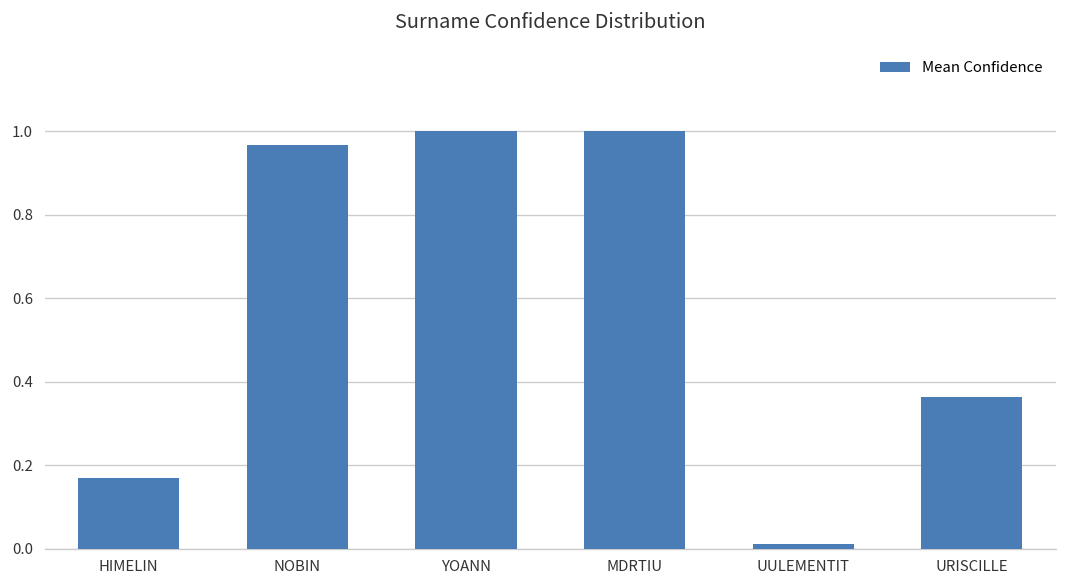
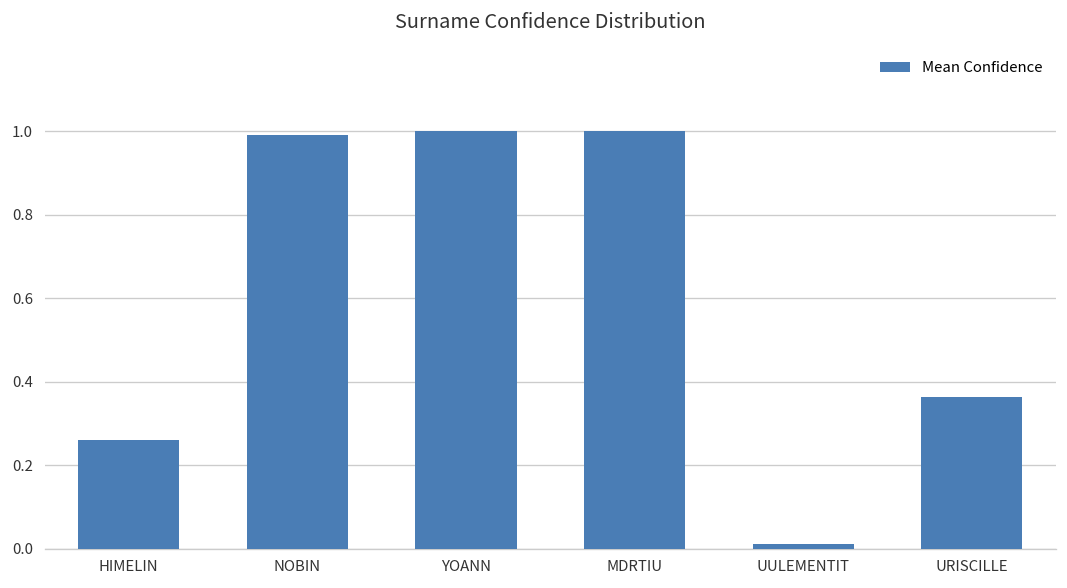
HIMELIN: 0.17 -> 0.26
NOBIN: 0.97 -> 0.99
